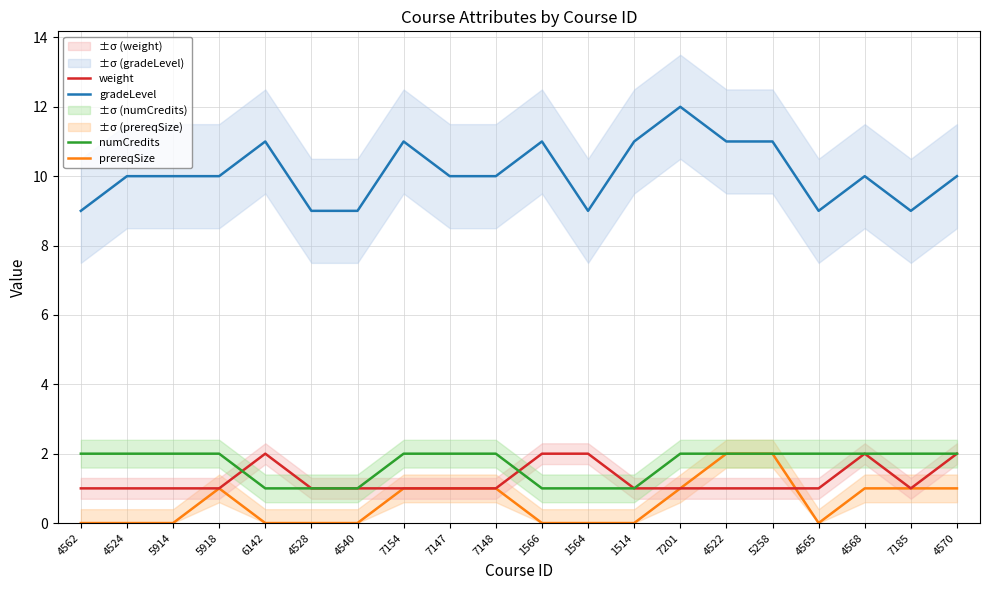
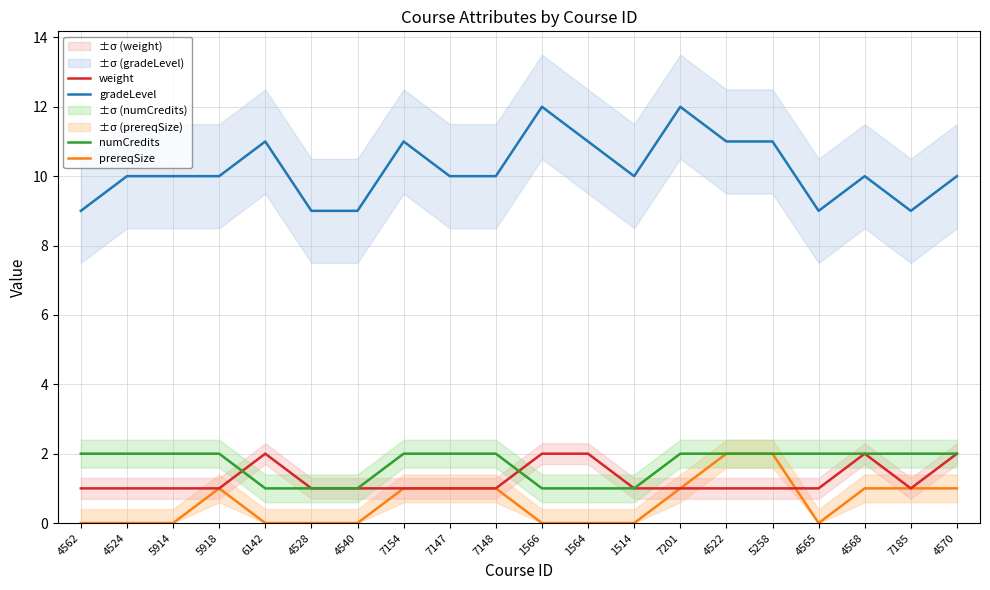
gradeLevel, 1566: 11 -> 12
gradeLevel, 1564: 9 -> 11
gradeLevel, 1514: 11 -> 10
